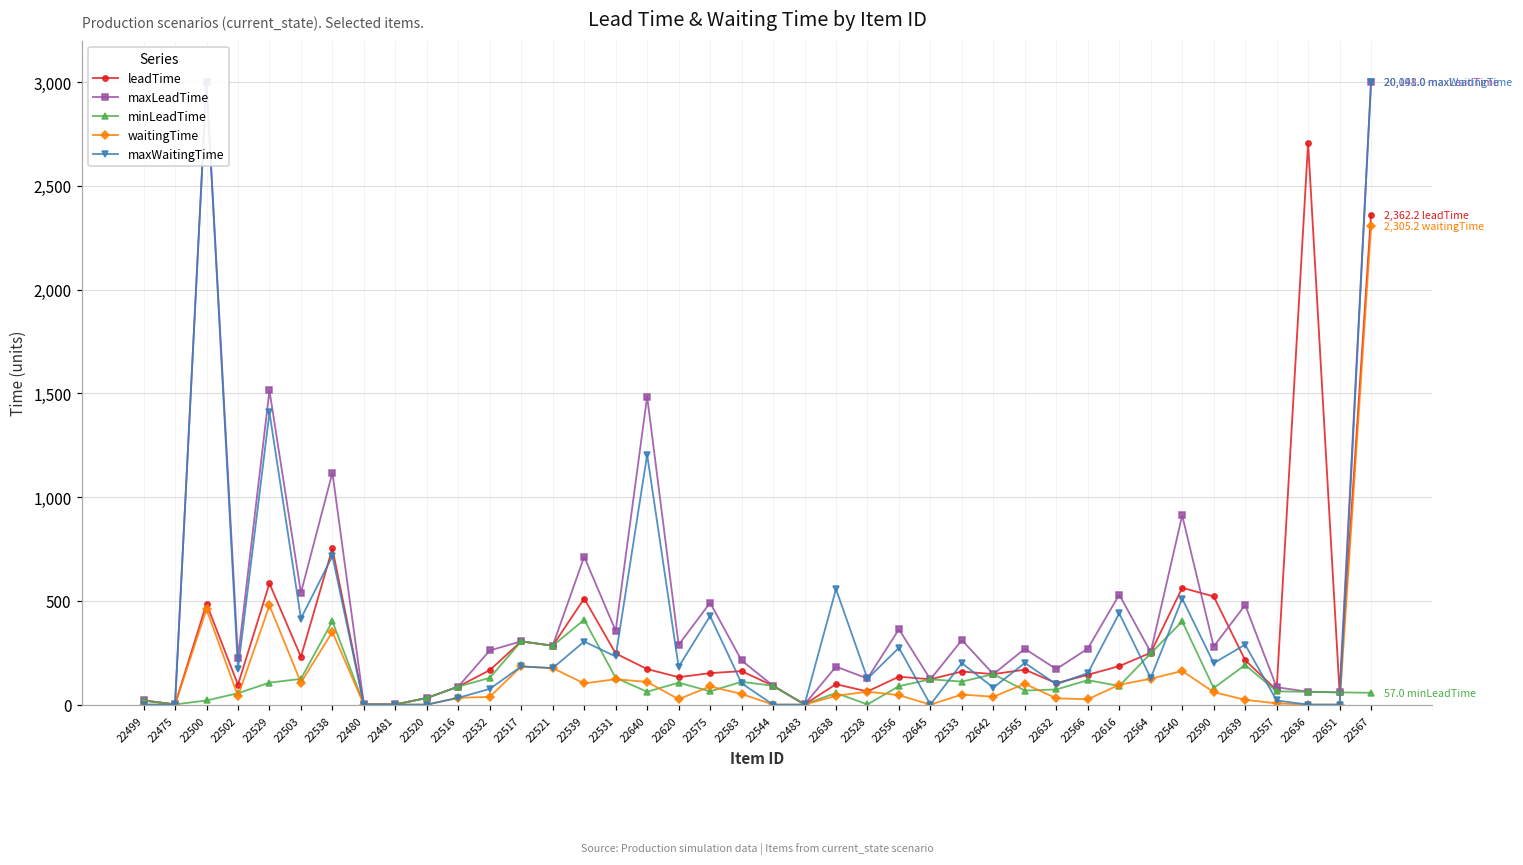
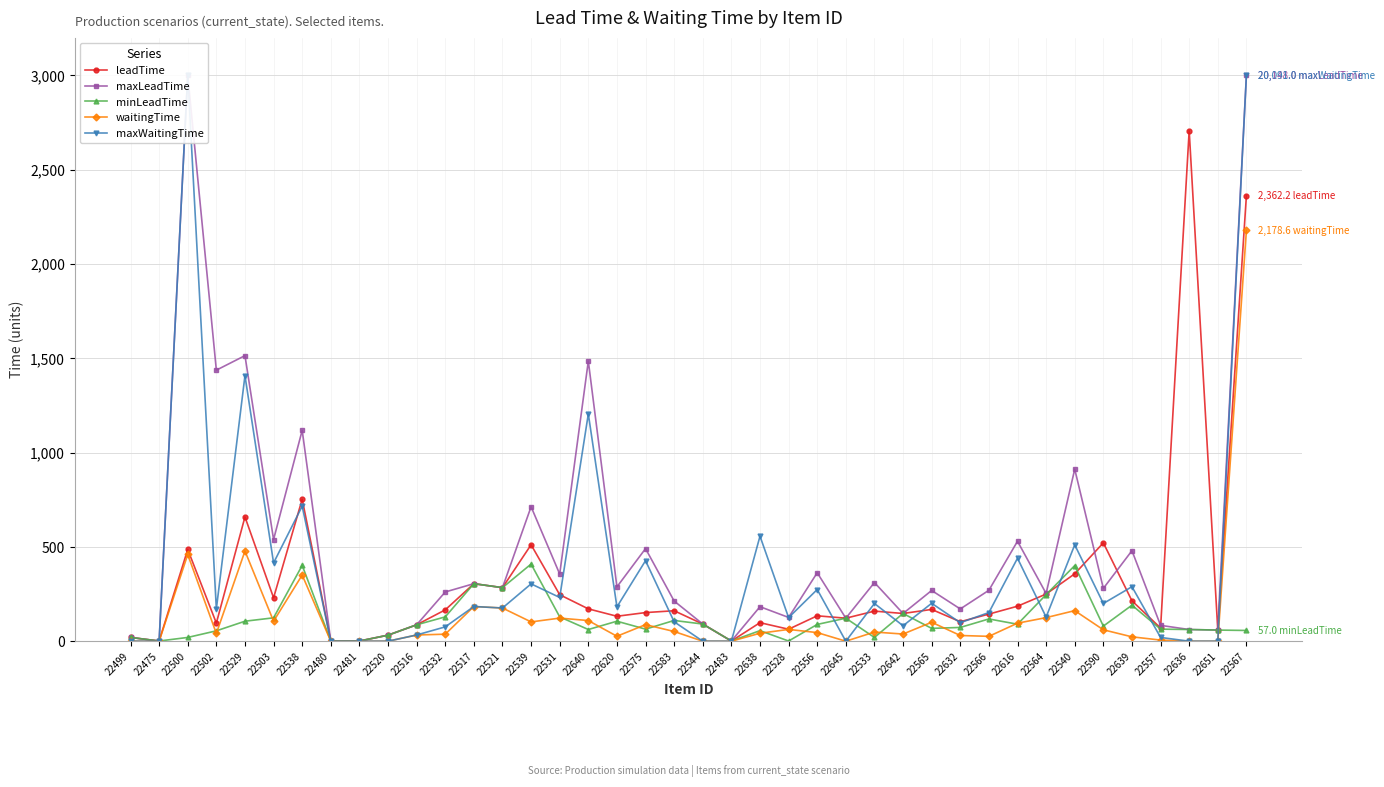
maxLeadTime, 22502: 230 -> 1,440
leadTime, 22529: 580 -> 660
minLeadTime, 22533: 110 -> 20
leadTime, 22540: 560 -> 360
waitingTime, 22567: 2,305.2 -> 2,178.6
